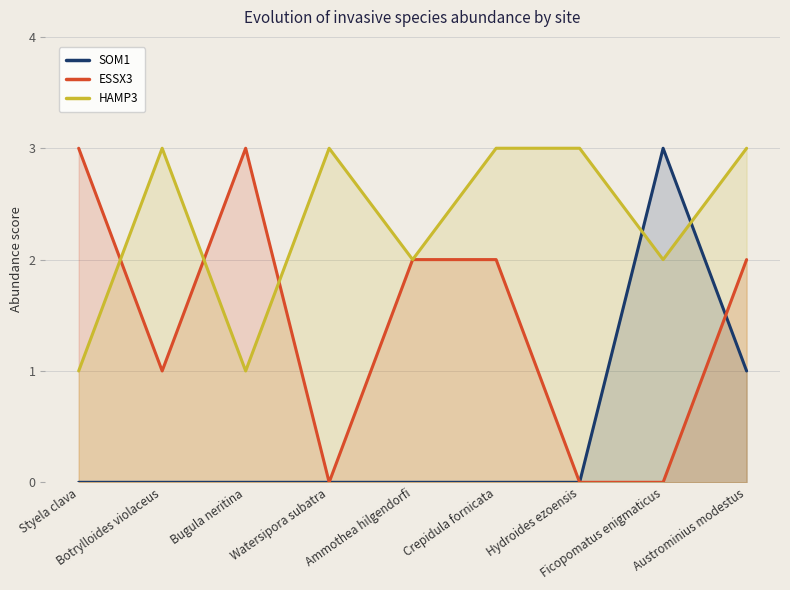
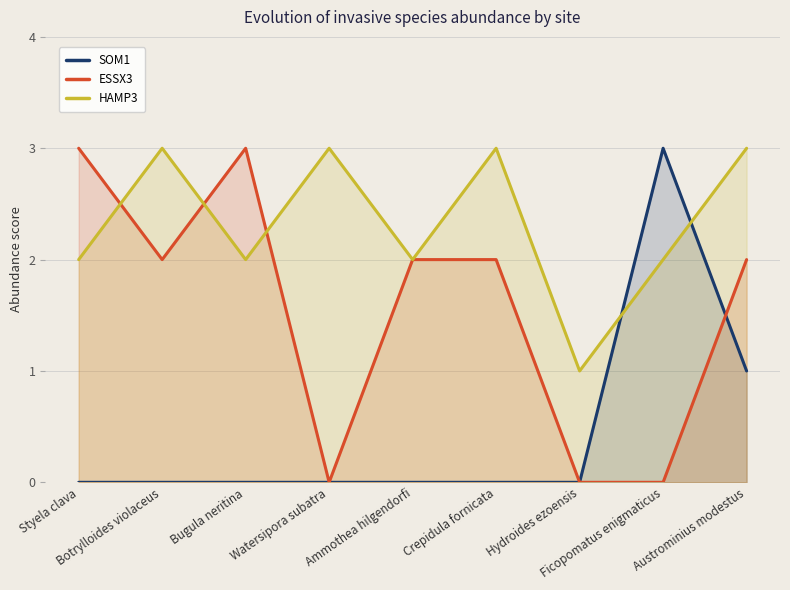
HAMP3, Styela clava: 1 -> 2
ESSX3, Botrylloides violaceus: 1 -> 2
HAMP3, Bugula neritina: 1 -> 2
HAMP3, Hydroides ezoensis: 3 -> 1
